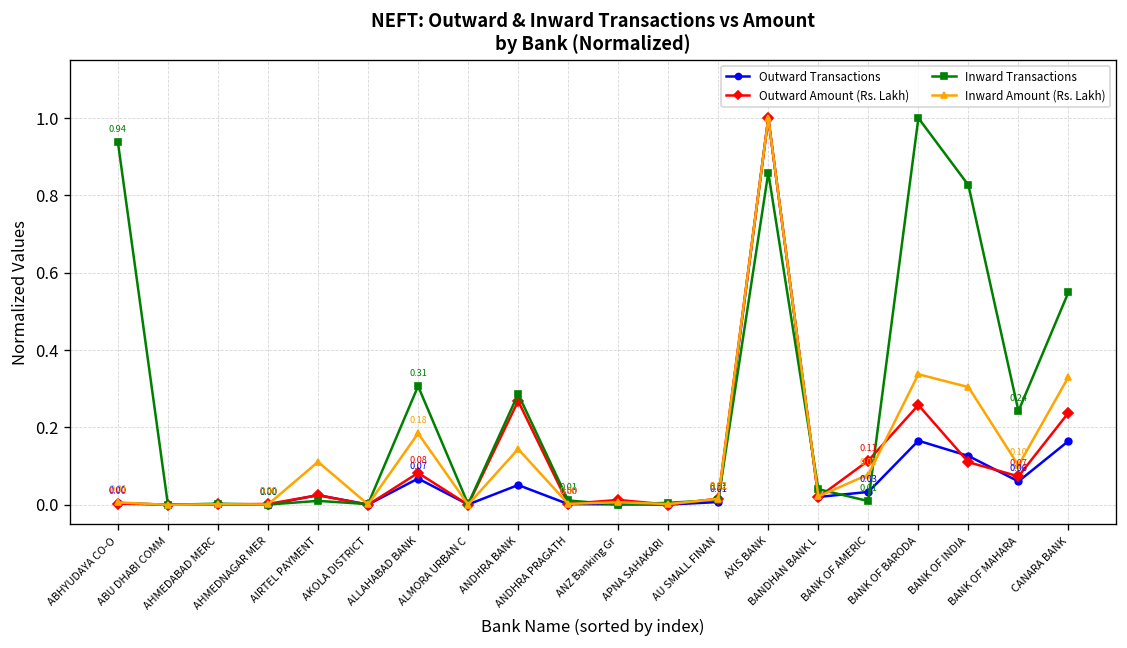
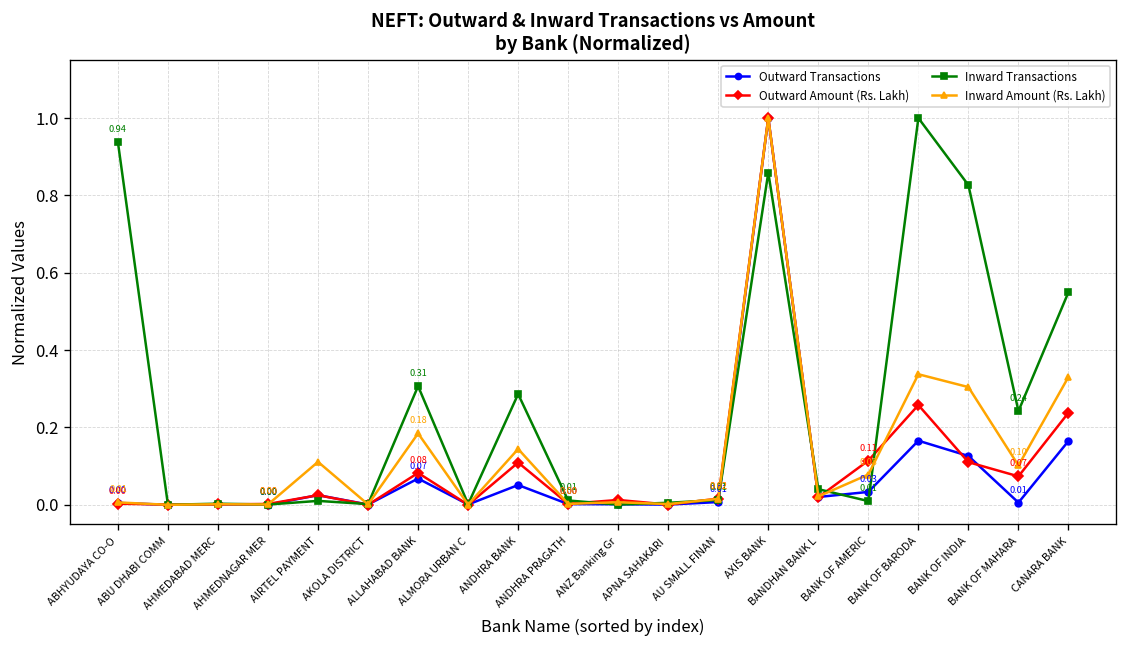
Outward Amount (Rs. Lakh), ANDHRA BANK: 0.27 -> 0.11
Outward Transactions, BANK OF MAHARA: 0.06 -> 0.01
